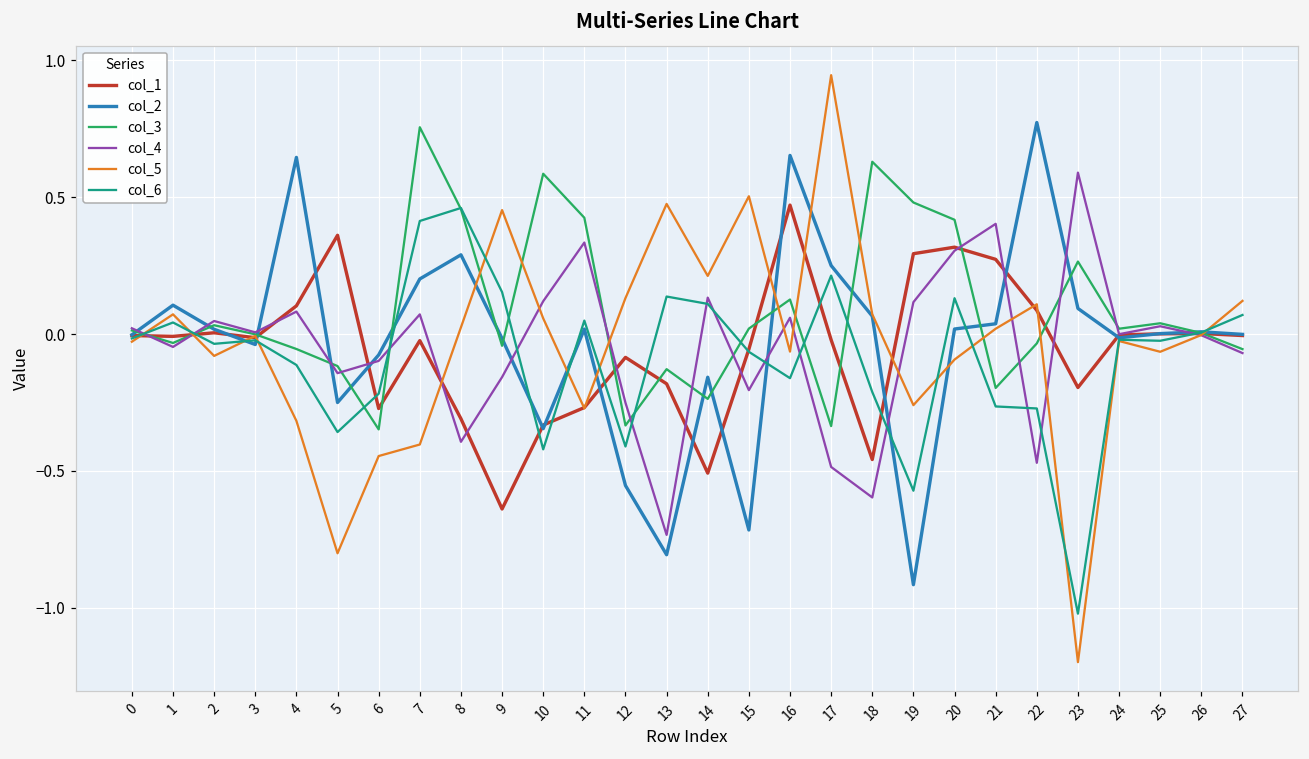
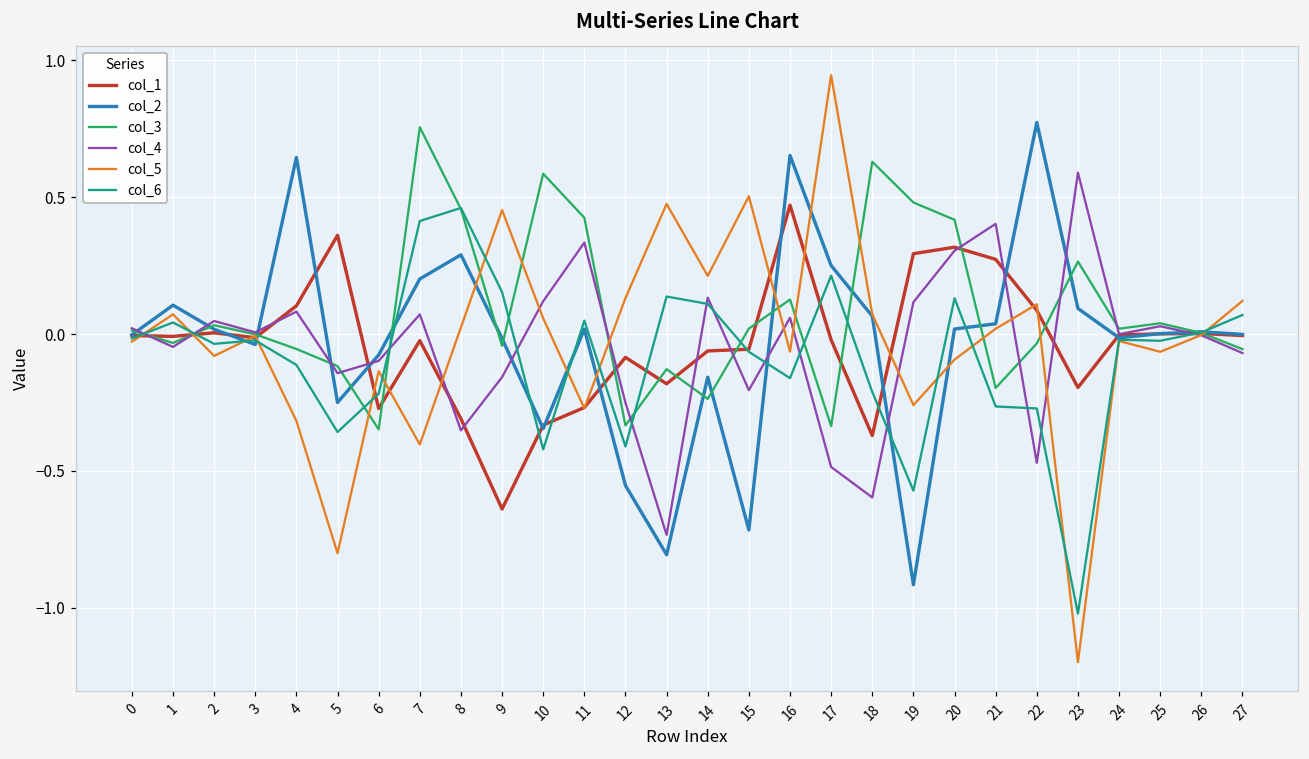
col_5, 6: -0.45 -> -0.14
col_4, 8: -0.39 -> -0.35
col_1, 14: -0.51 -> -0.06
col_1, 18: -0.46 -> -0.37
